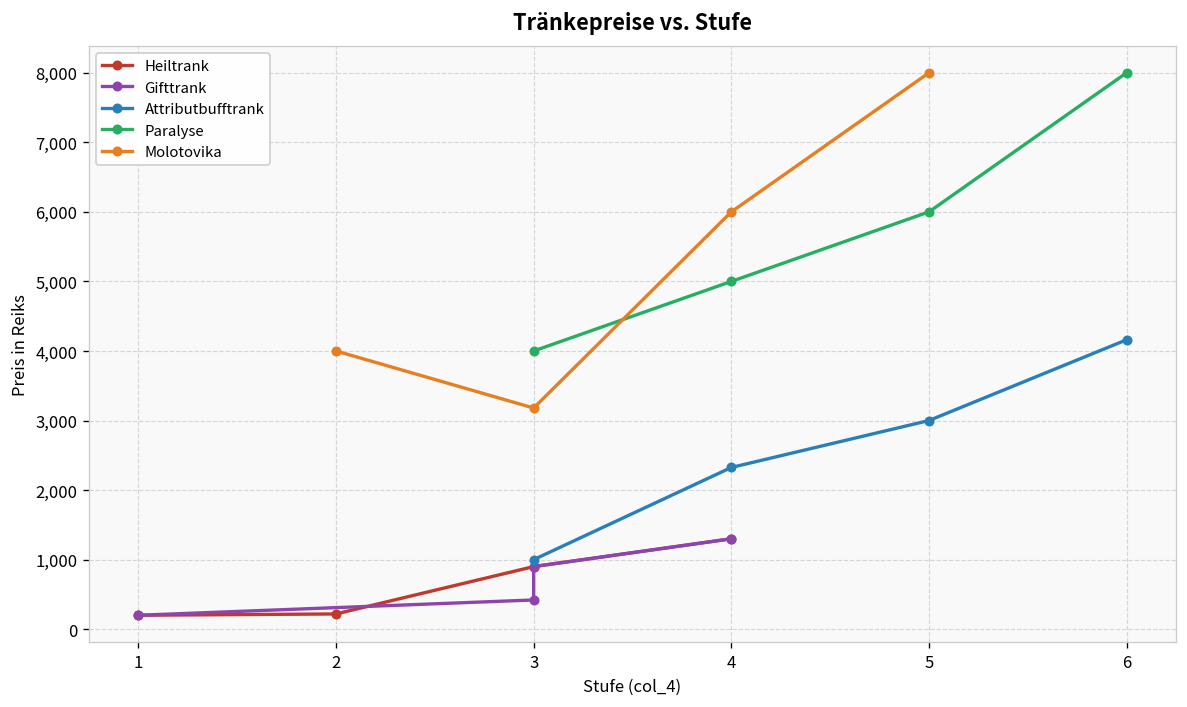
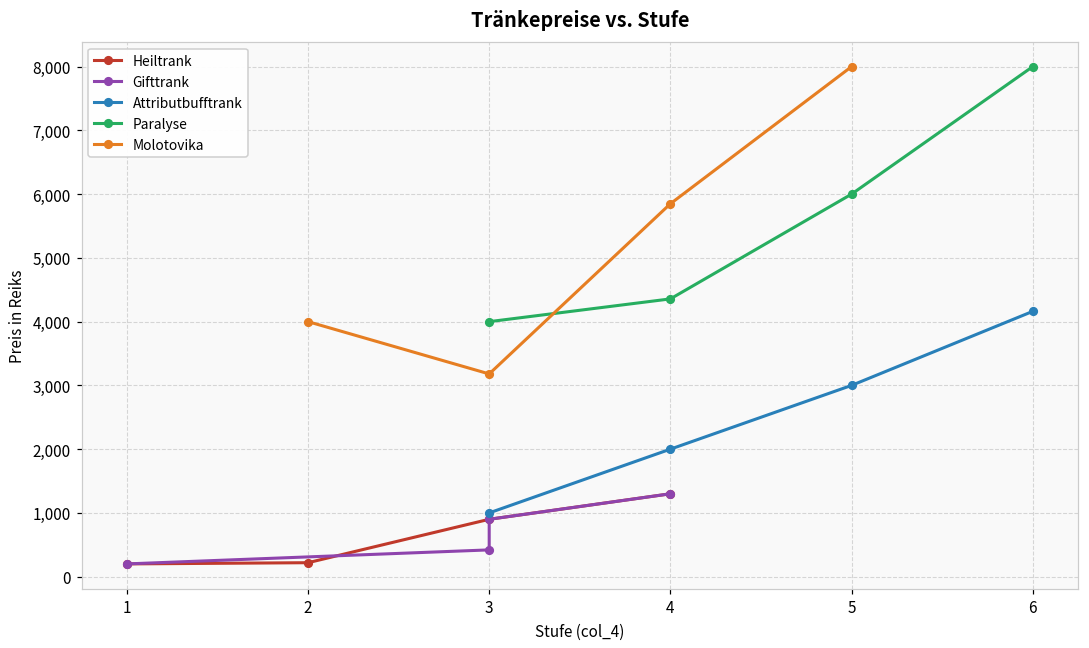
Attributbufftrank, 4: 2,300 -> 2,000
Paralyse, 4: 5,000 -> 4,400
Molotovika, 4: 6,000 -> 5,800
